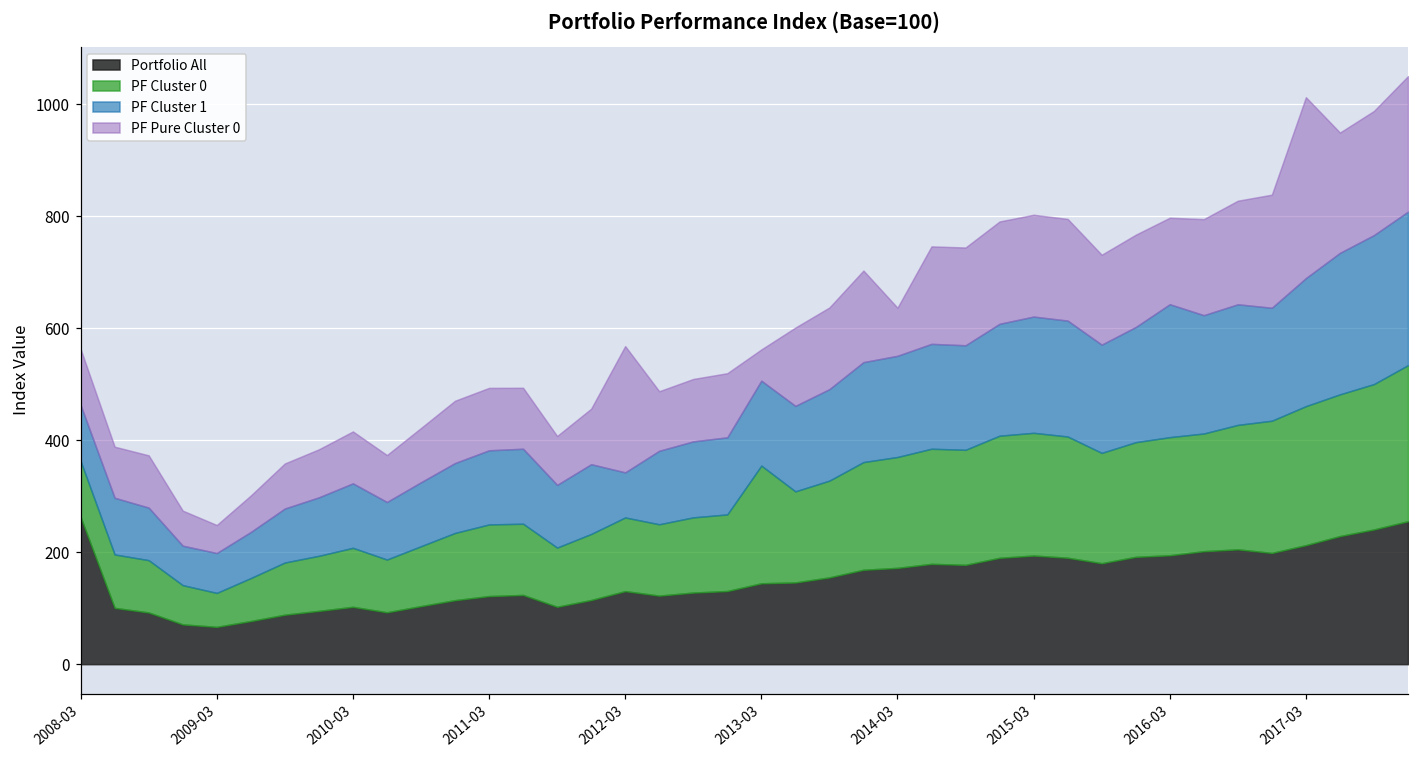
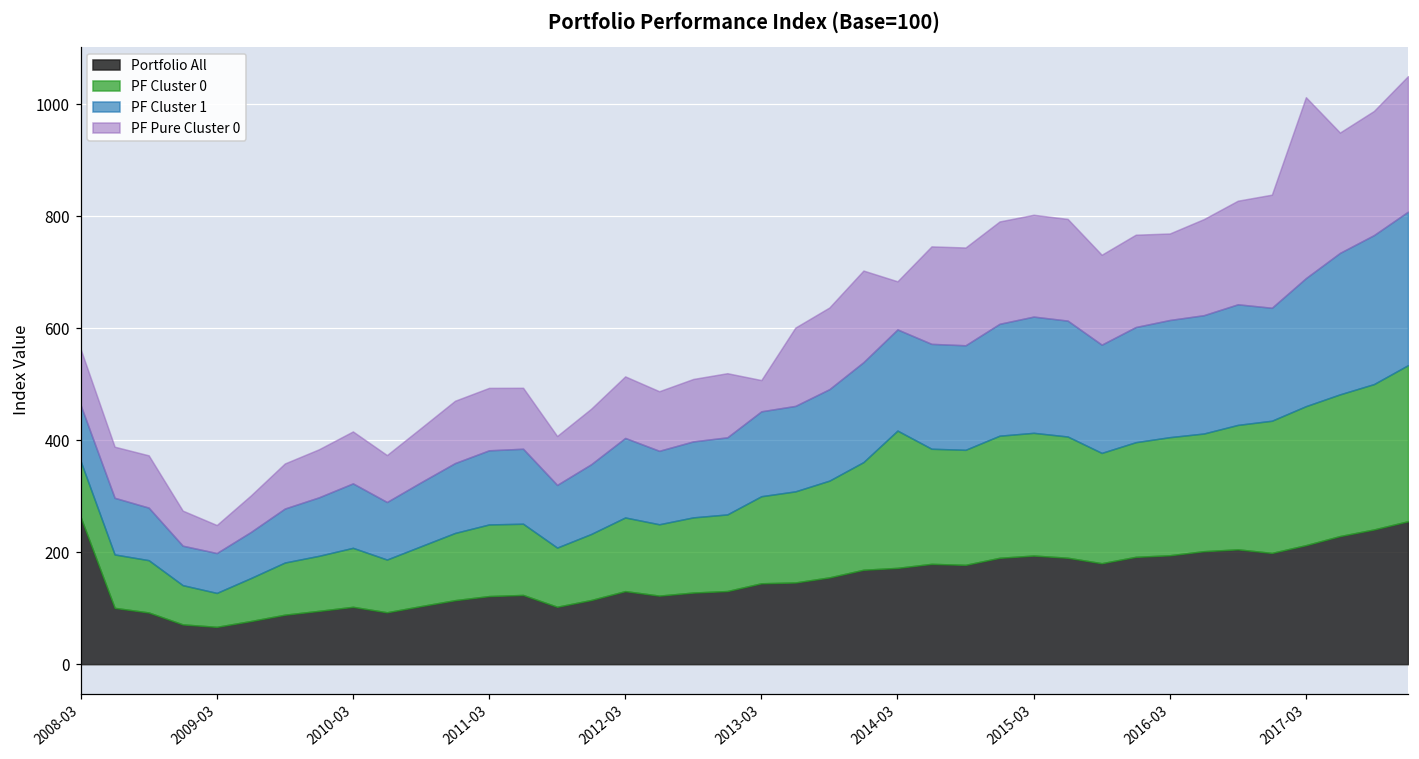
PF Cluster 1, 2012-03: 80 -> 140
PF Pure Cluster 0, 2012-03: 230 -> 110
PF Cluster 0, 2013-03: 210 -> 160
PF Cluster 0, 2014-03: 200 -> 250
PF Cluster 1, 2016-03: 240 -> 210
